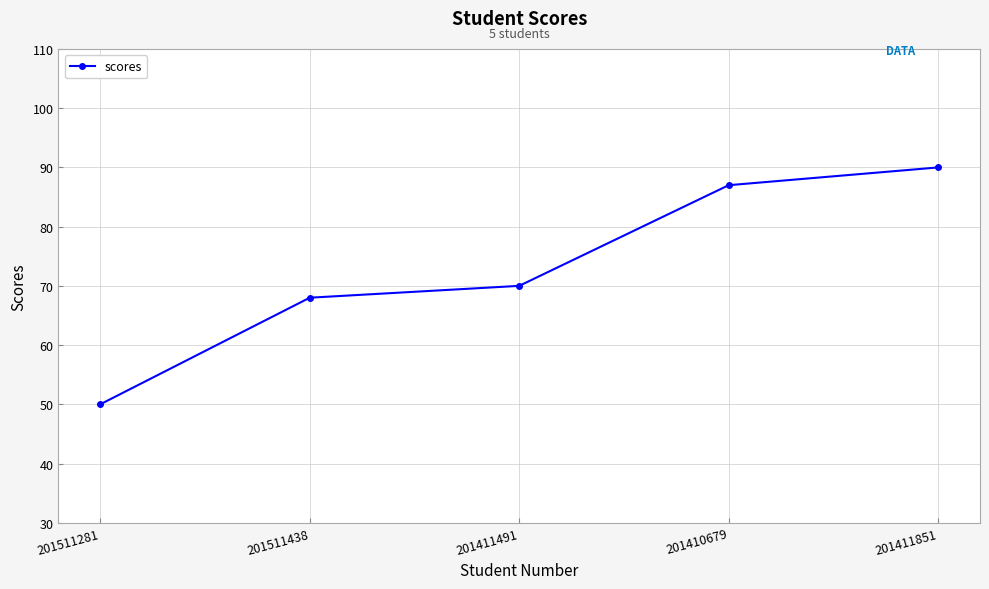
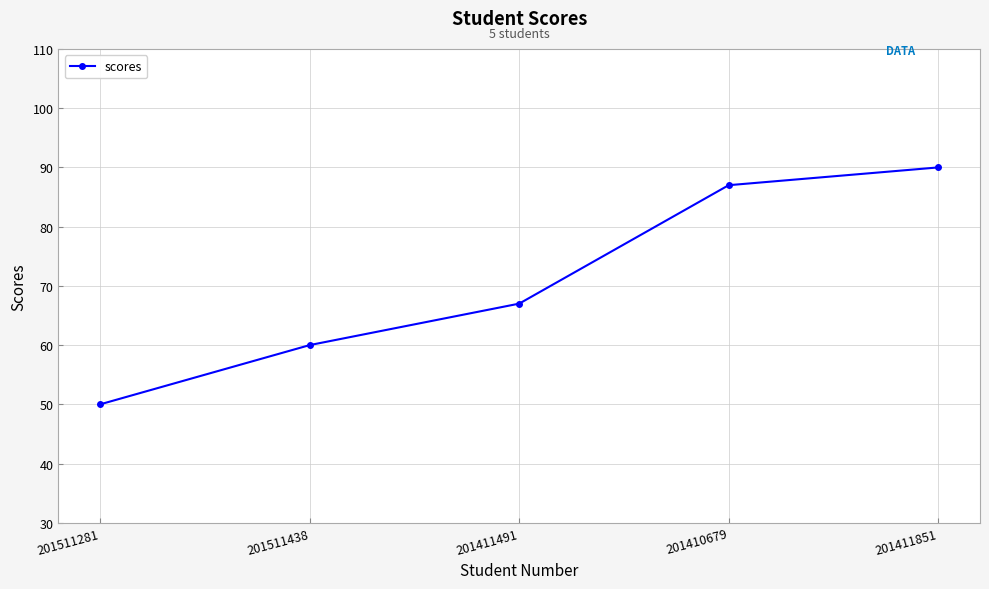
201511438: 68 -> 60
201411491: 70 -> 67
